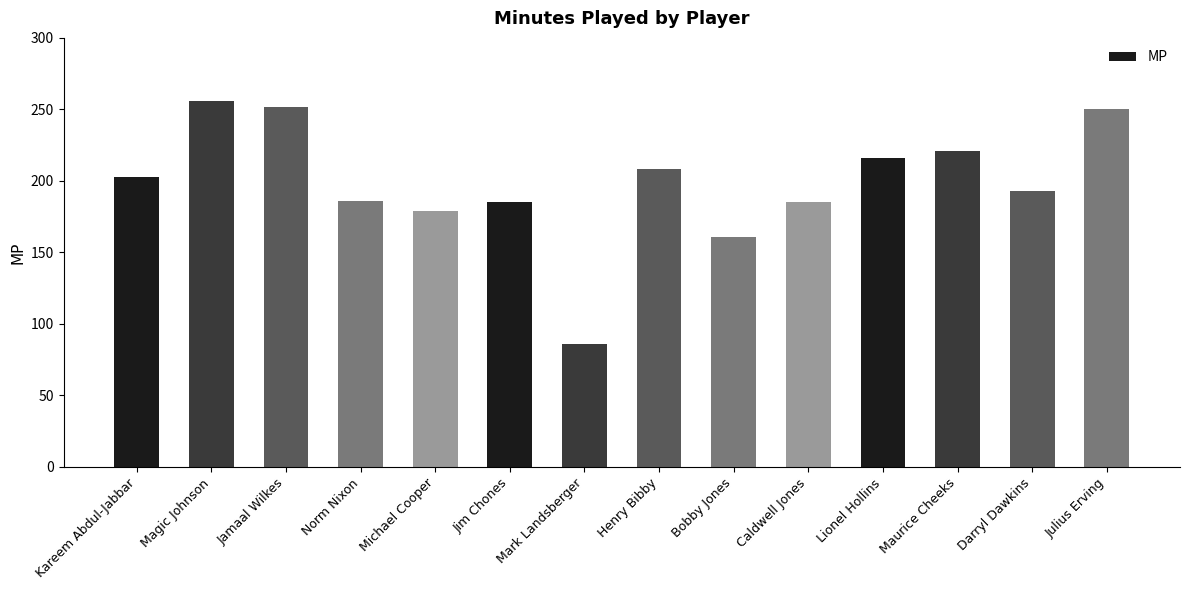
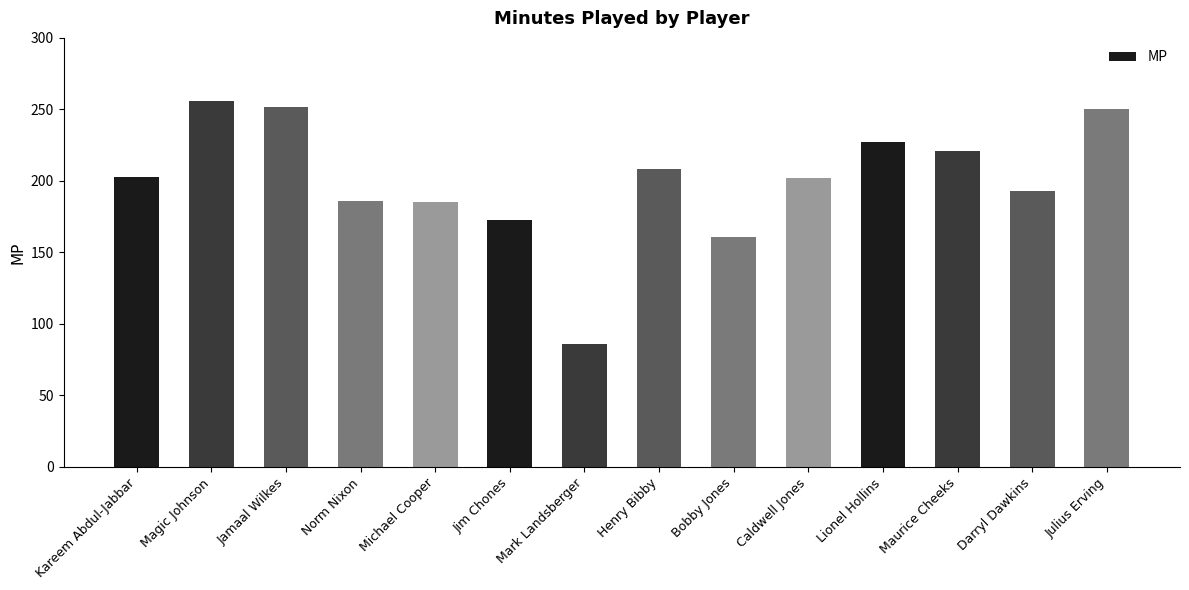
Michael Cooper: 179 -> 185
Jim Chones: 185 -> 173
Caldwell Jones: 185 -> 202
Lionel Hollins: 216 -> 227
